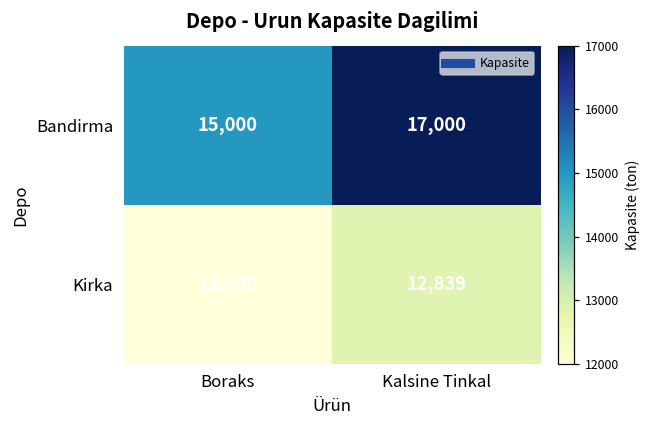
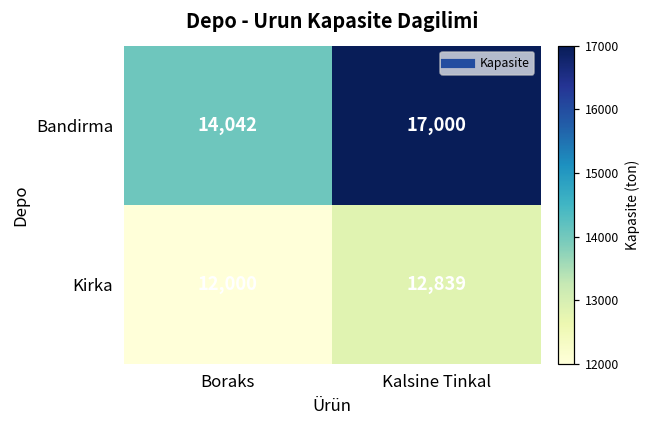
Bandirma, Boraks: 15,000 -> 14,042
